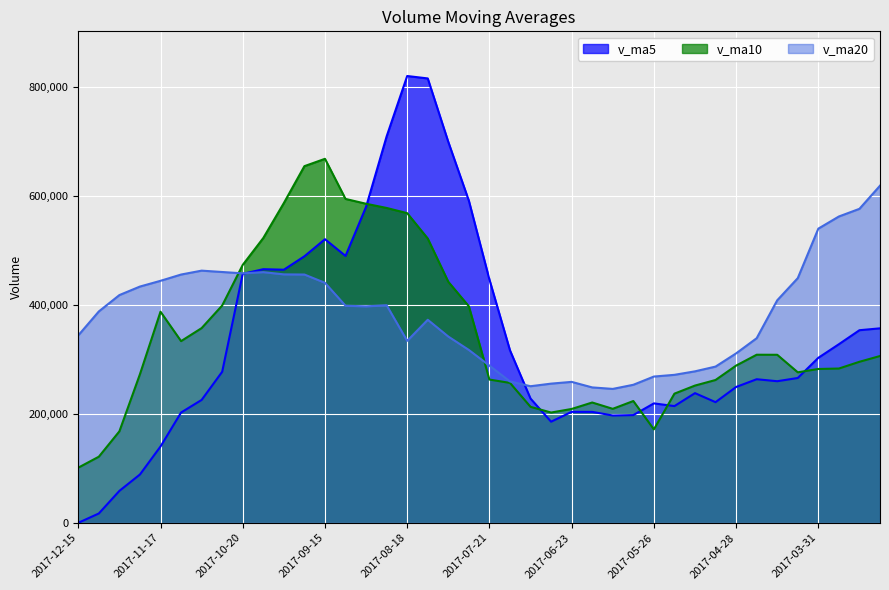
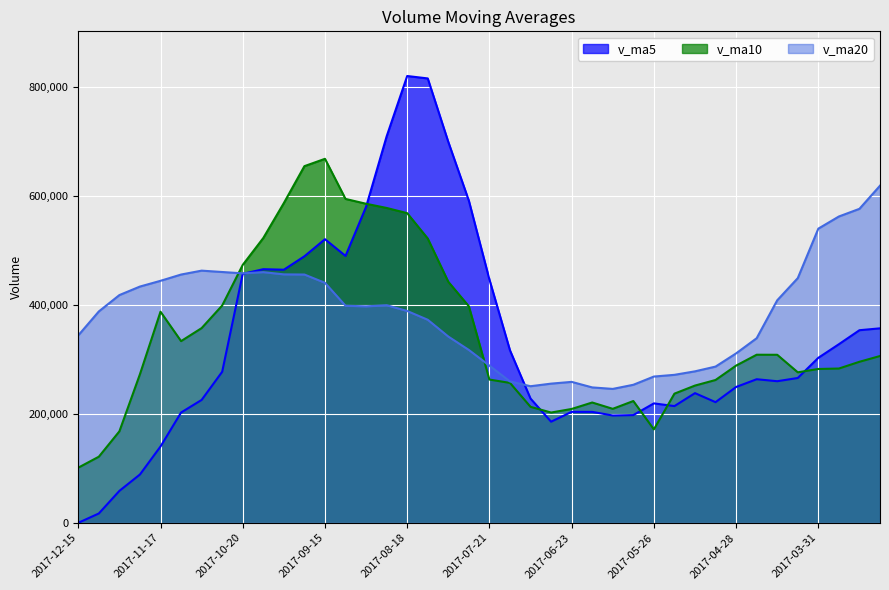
v_ma20, 2017-08-18: 330,000 -> 390,000
